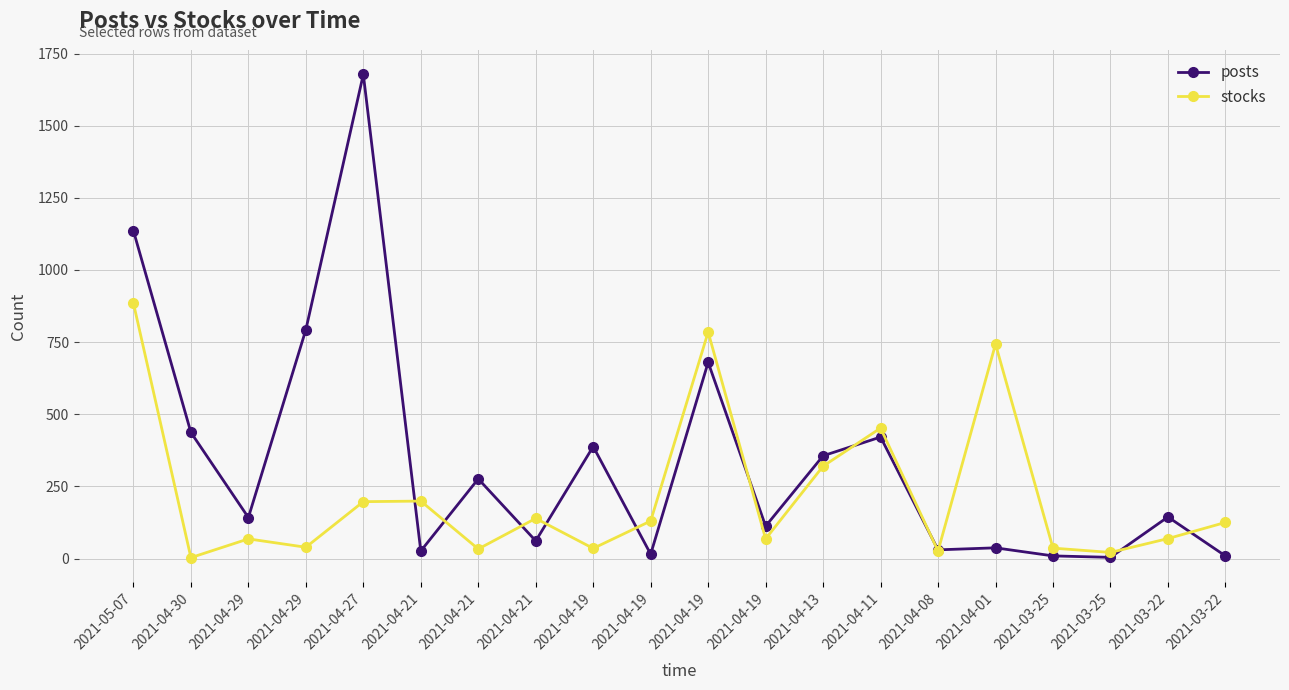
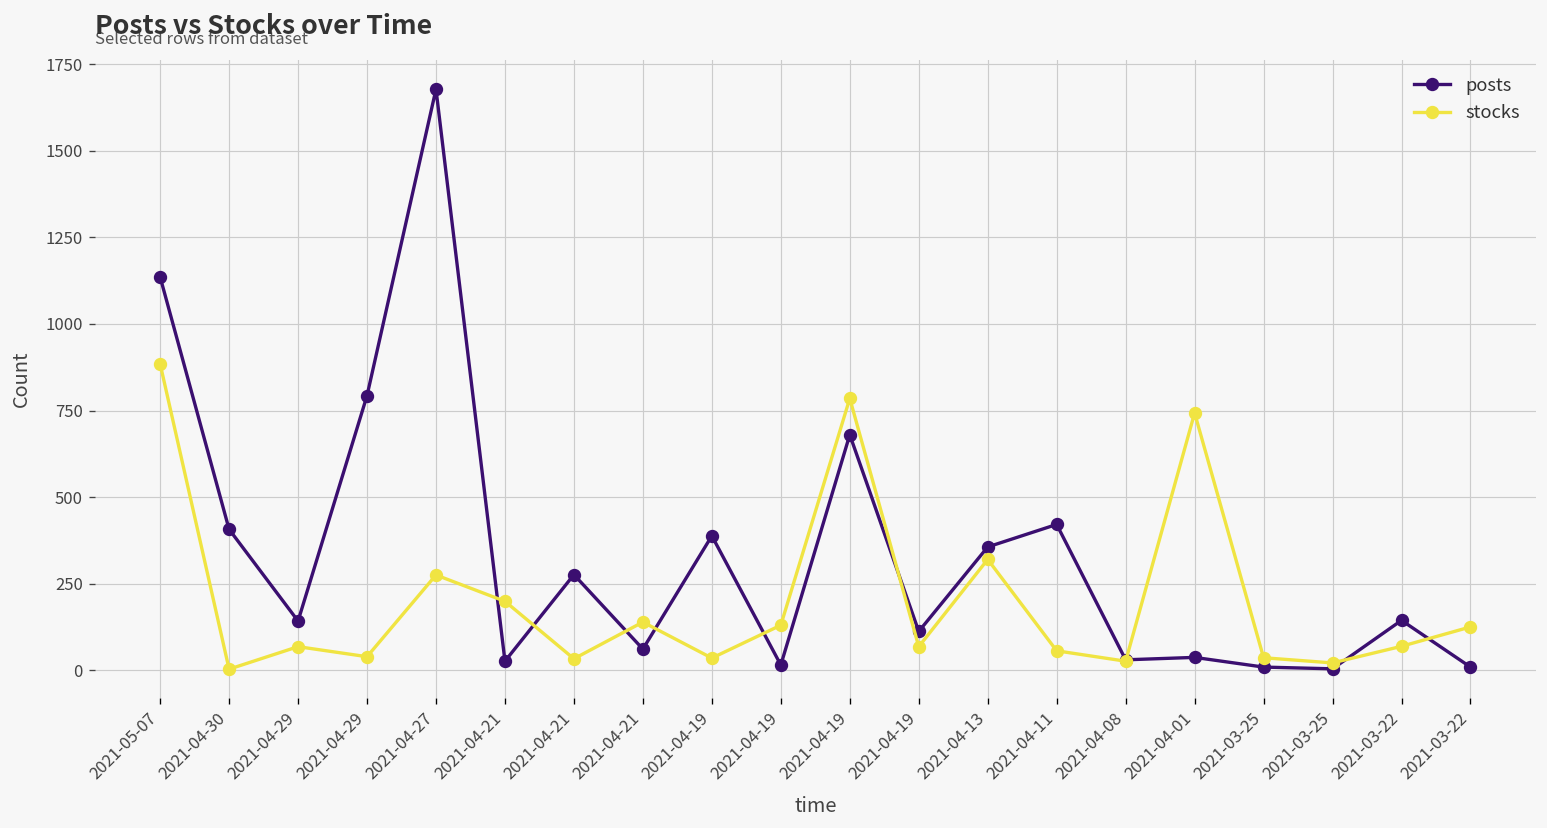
posts, 2021-04-30: 440 -> 410
stocks, 2021-04-27: 200 -> 280
stocks, 2021-04-11: 450 -> 60
